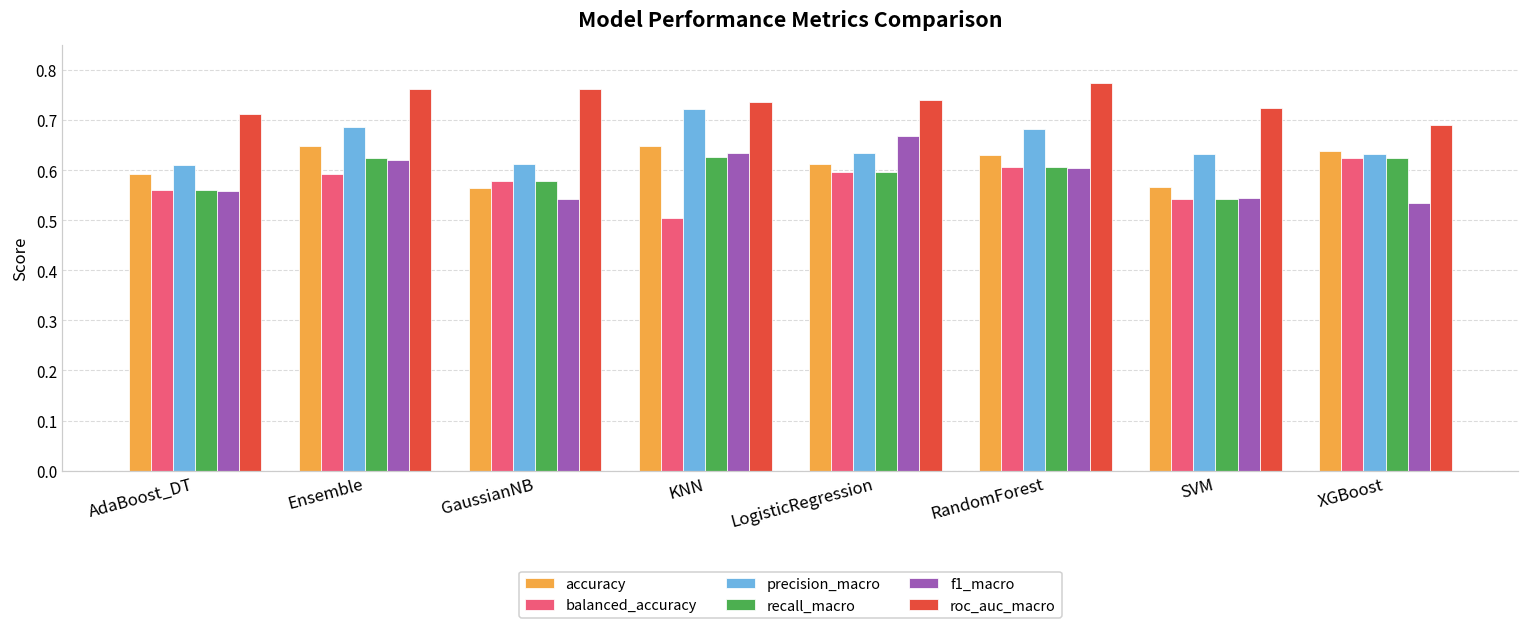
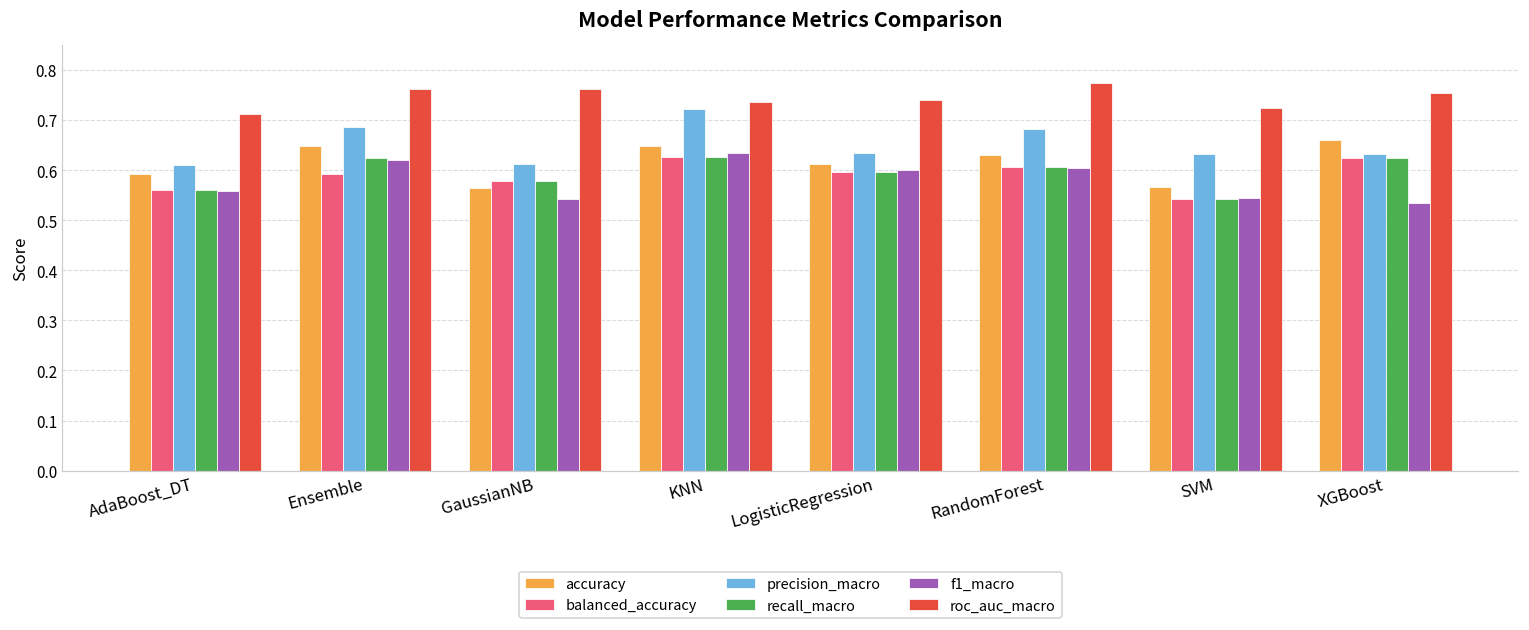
balanced_accuracy, KNN: 0.50 -> 0.63
f1_macro, LogisticRegression: 0.67 -> 0.60
accuracy, XGBoost: 0.64 -> 0.66
roc_auc_macro, XGBoost: 0.69 -> 0.75
